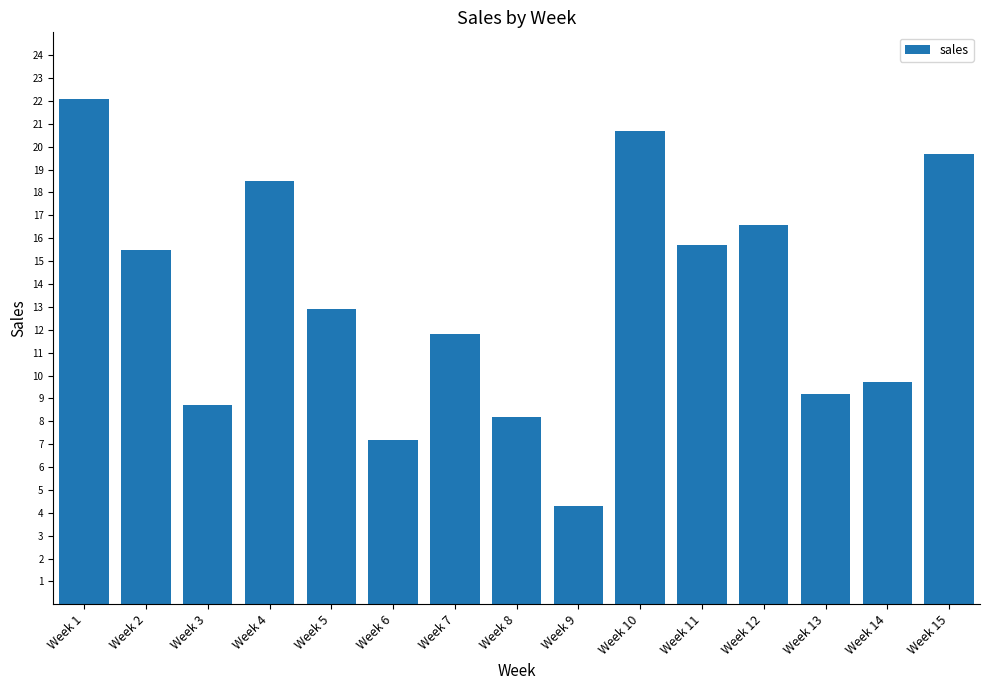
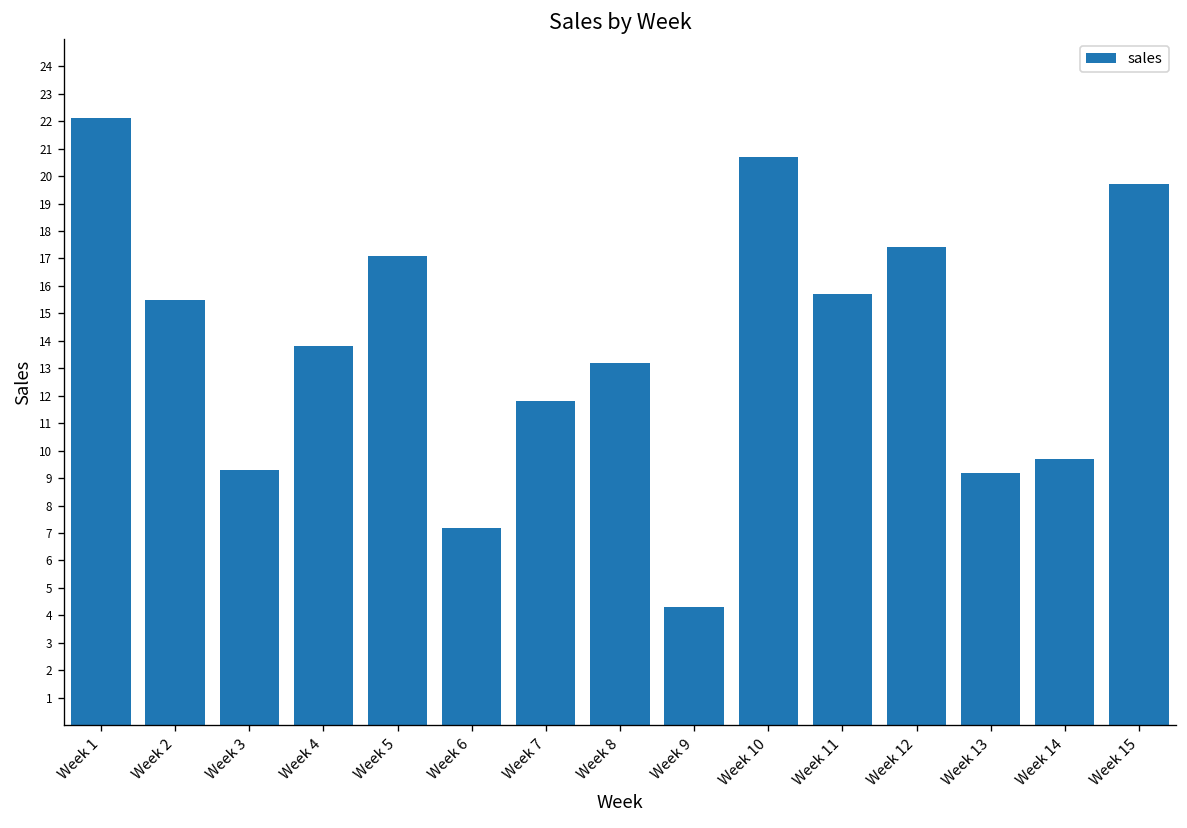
Week 3: 8.7 -> 9.3
Week 4: 18.5 -> 13.8
Week 5: 12.9 -> 17.1
Week 8: 8.2 -> 13.2
Week 12: 16.6 -> 17.4
